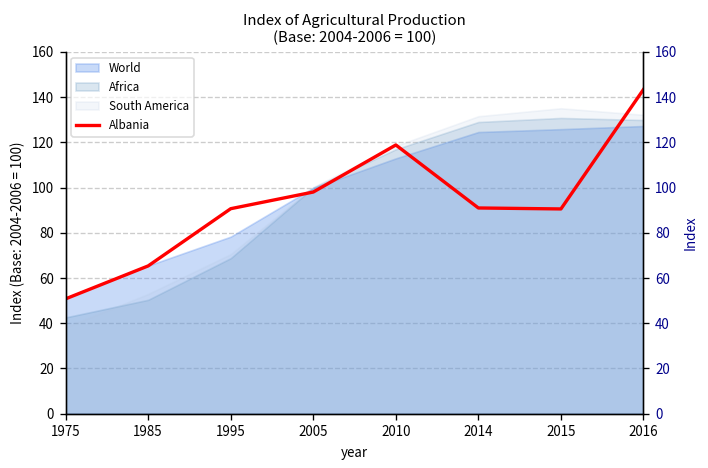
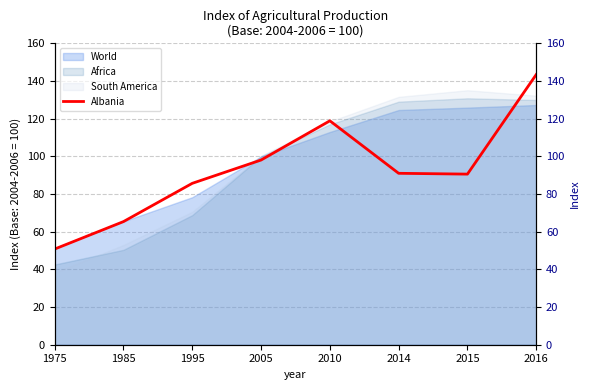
Albania, 1995: 91 -> 86
